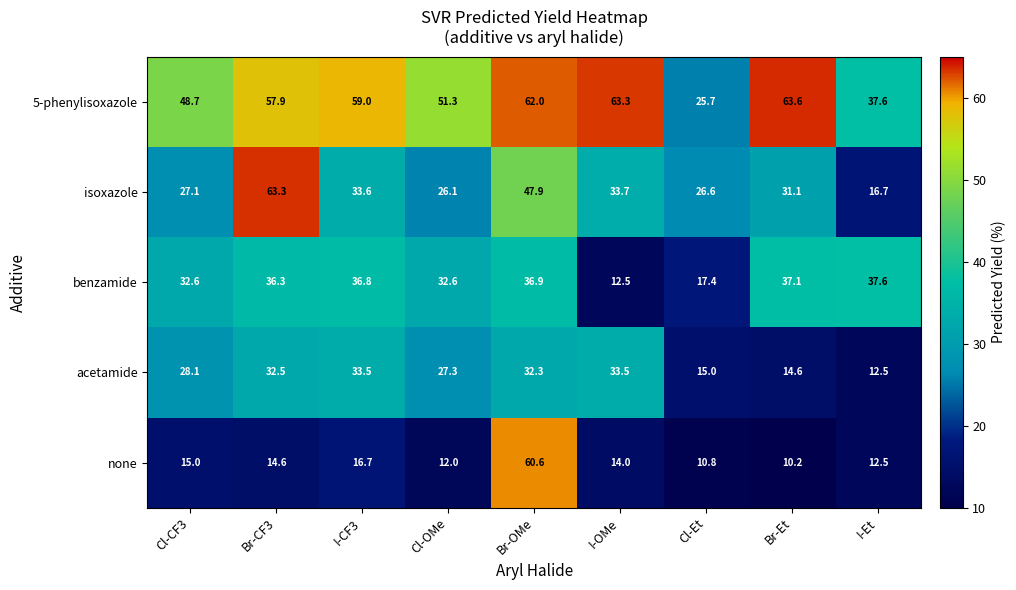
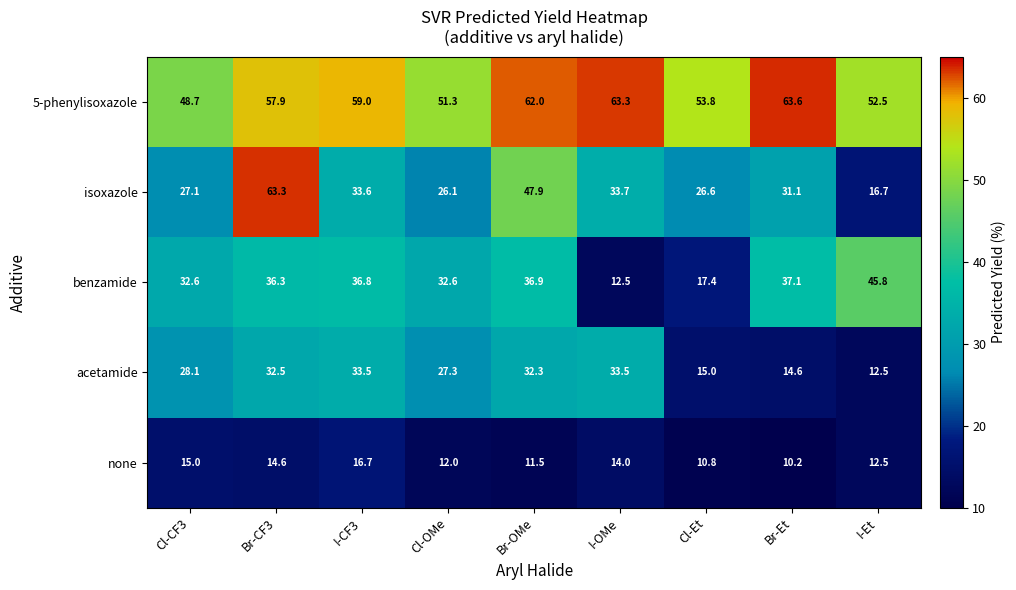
5-phenylisoxazole, Cl-Et: 25.7 -> 53.8
5-phenylisoxazole, I-Et: 37.6 -> 52.5
benzamide, I-Et: 37.6 -> 45.8
none, Br-OMe: 60.6 -> 11.5
